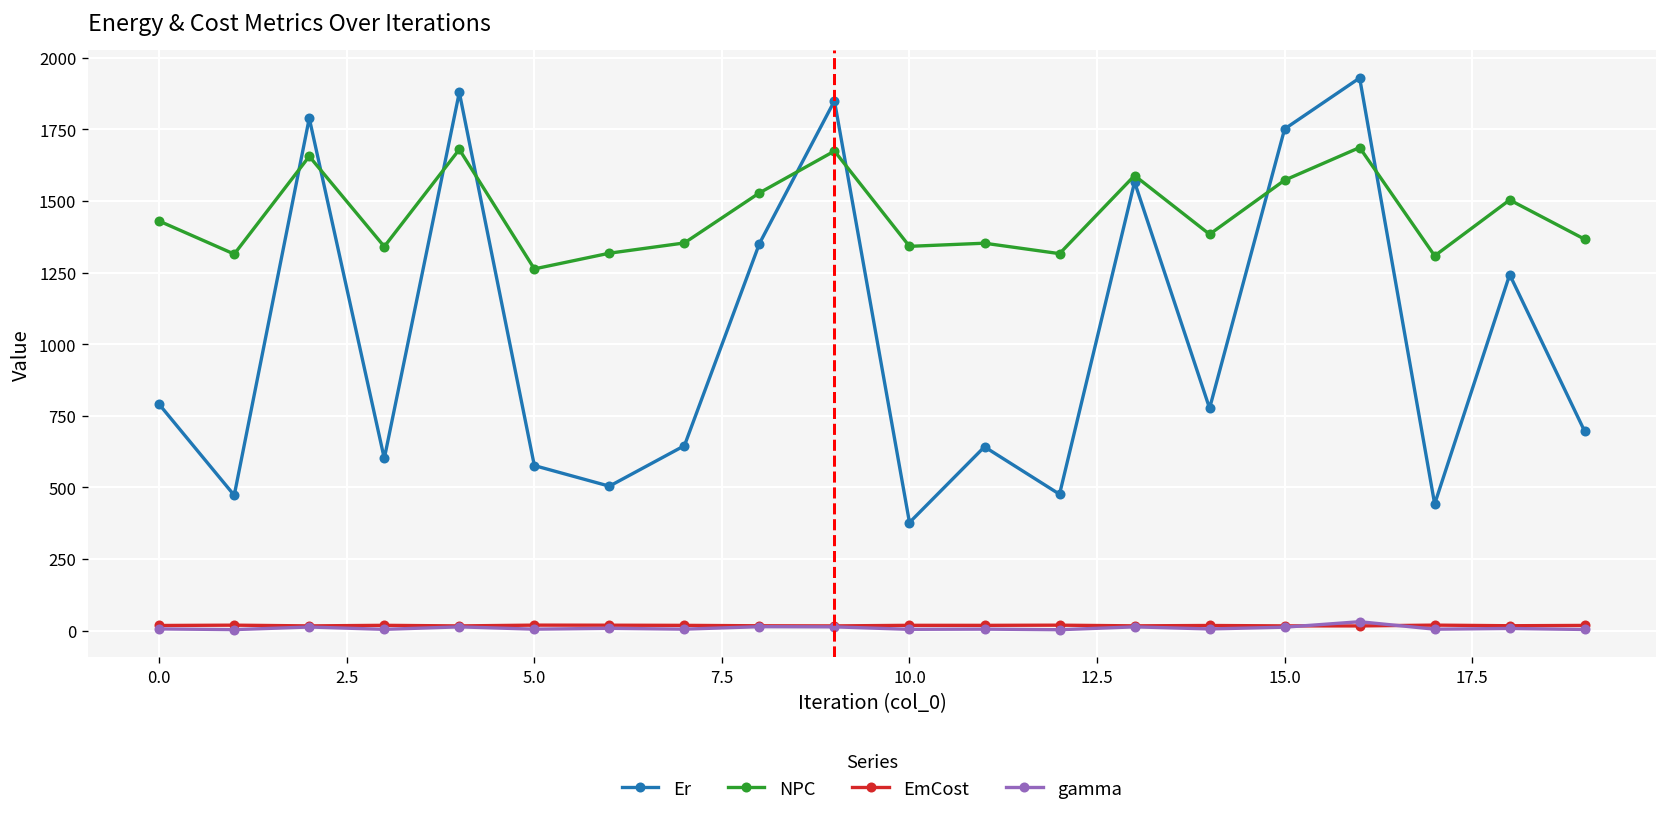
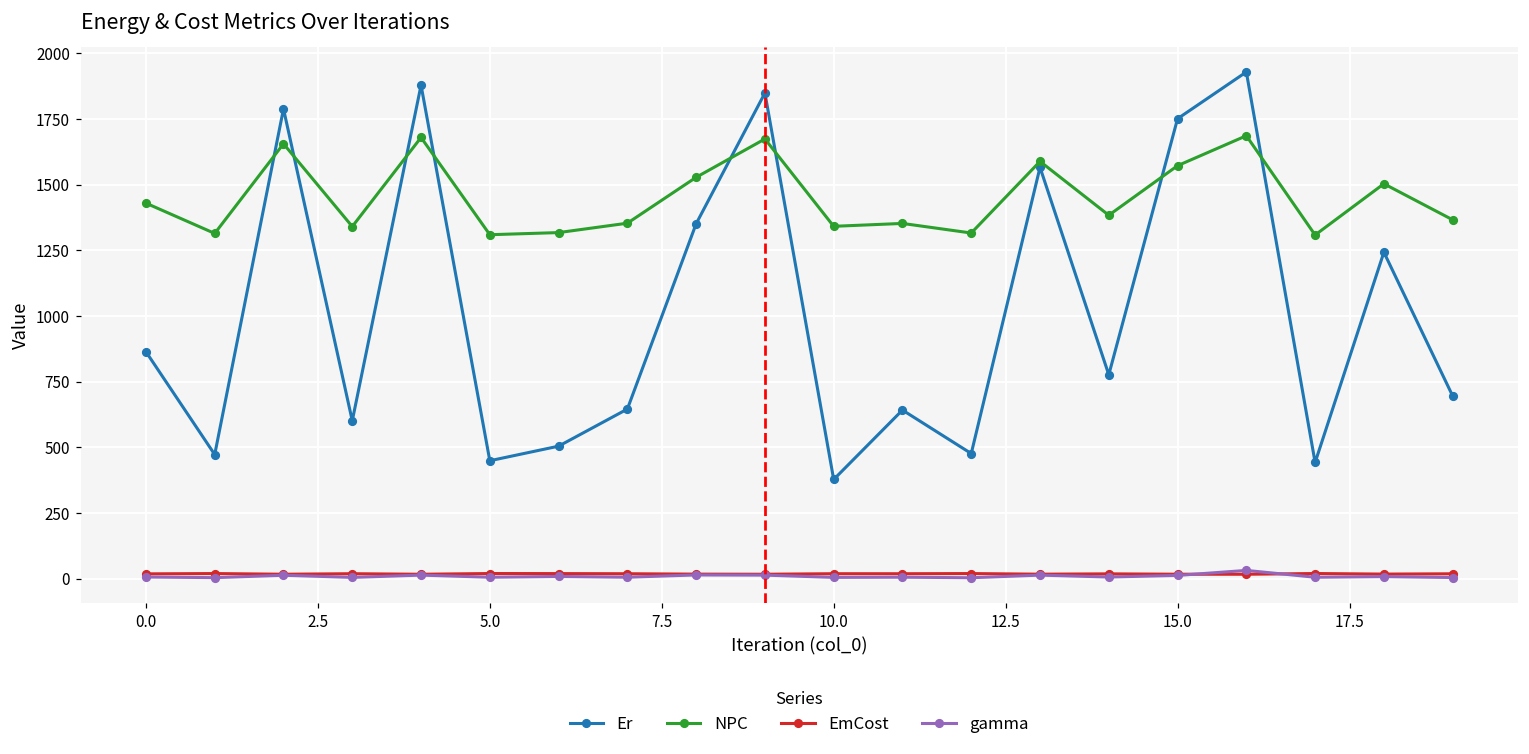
Er, 0.0: 790 -> 860
Er, 5.0: 580 -> 450
NPC, 5.0: 1260 -> 1310
